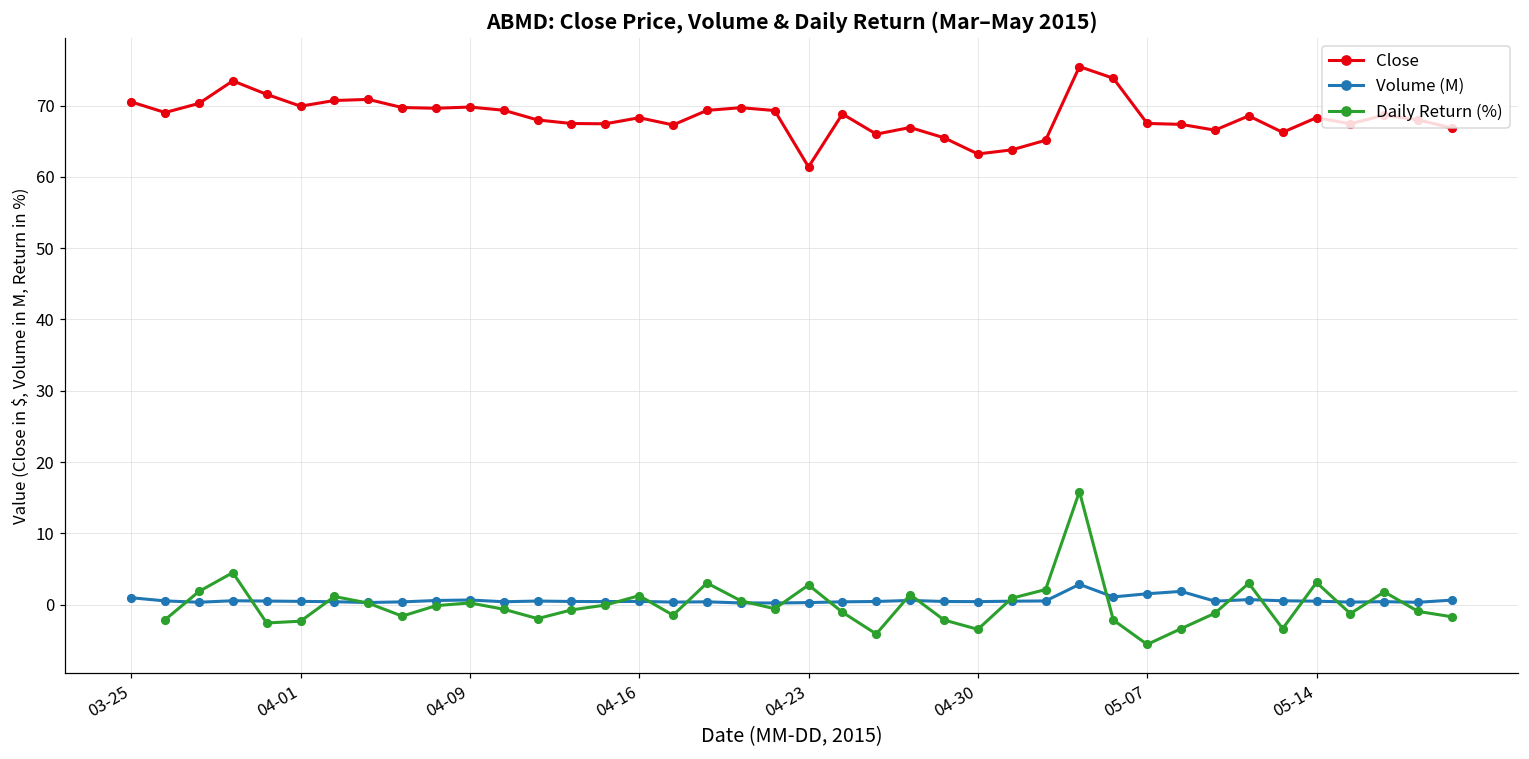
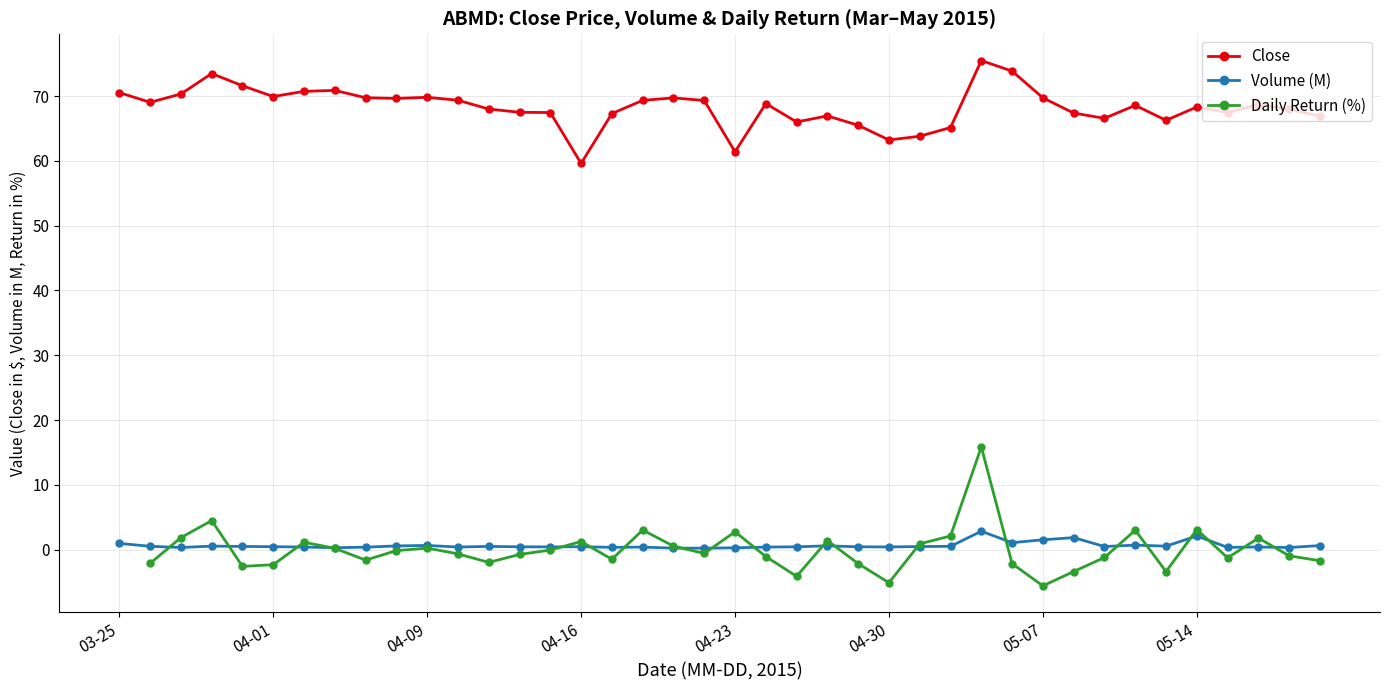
Close, 04-16: 68 -> 60
Daily Return (%), 04-30: -3 -> -5
Close, 05-07: 68 -> 70
Volume (M), 05-14: 0 -> 2
